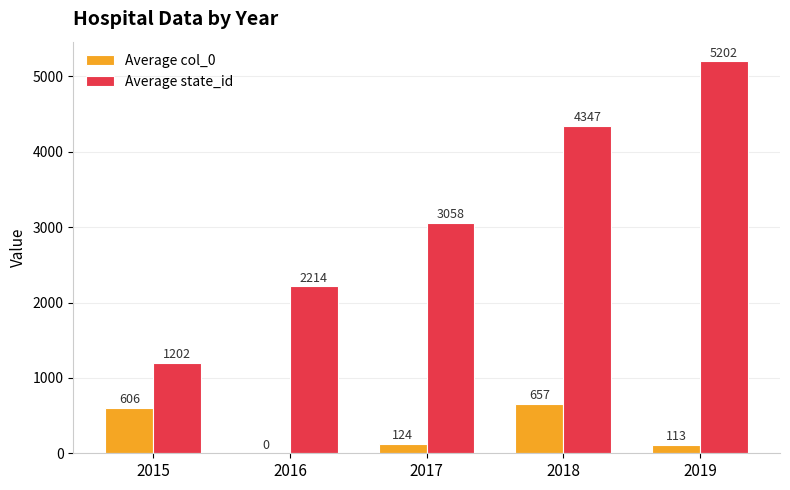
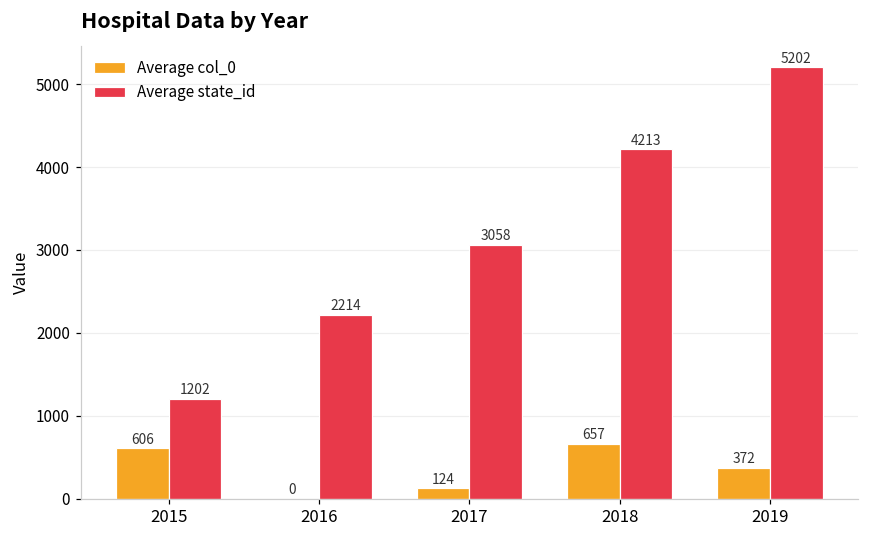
Average state_id, 2018: 4347 -> 4213
Average col_0, 2019: 113 -> 372
